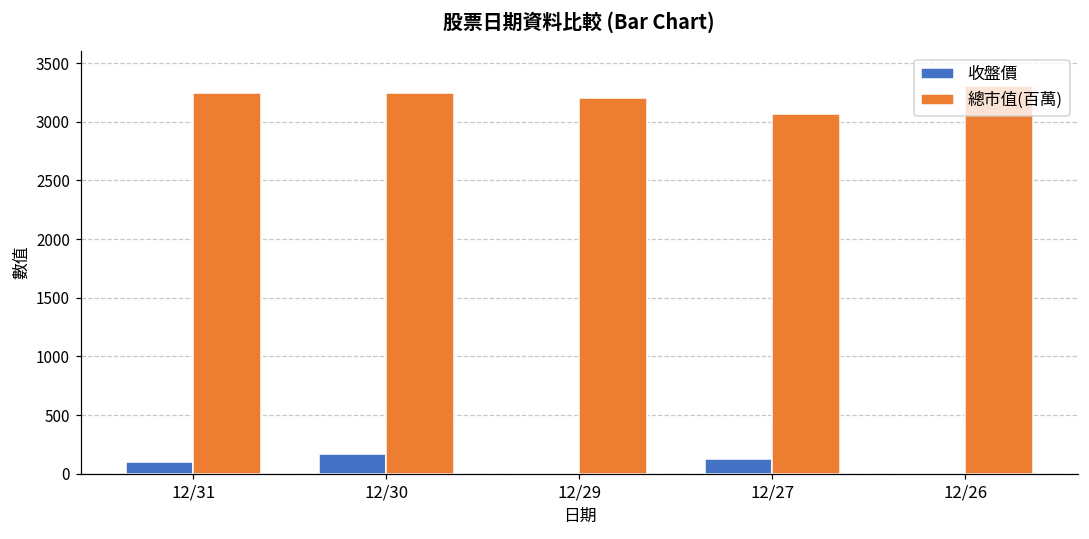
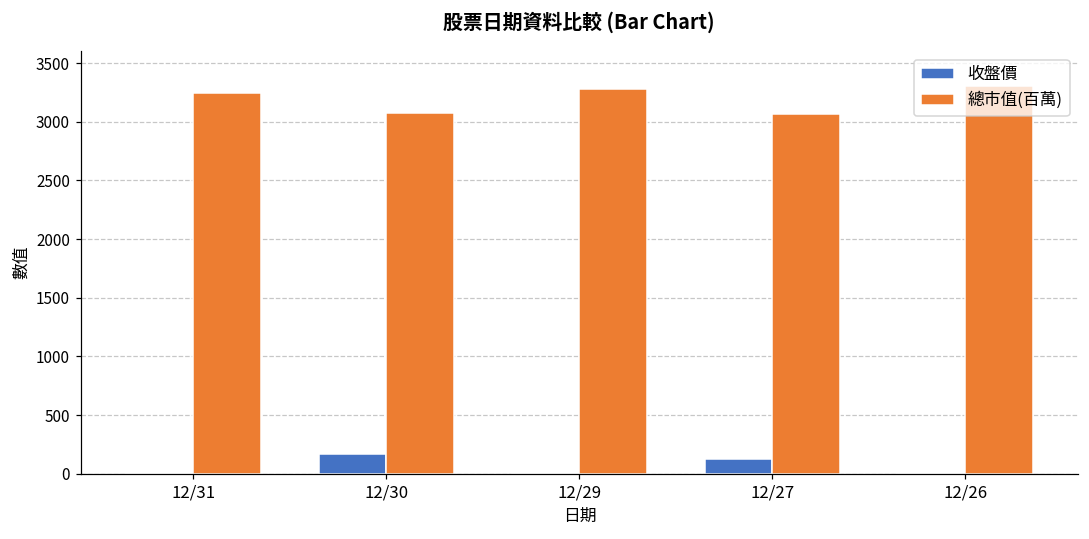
收盤價, 12/31: 100 -> 10
總市值(百萬), 12/30: 3250 -> 3080
總市值(百萬), 12/29: 3200 -> 3280
